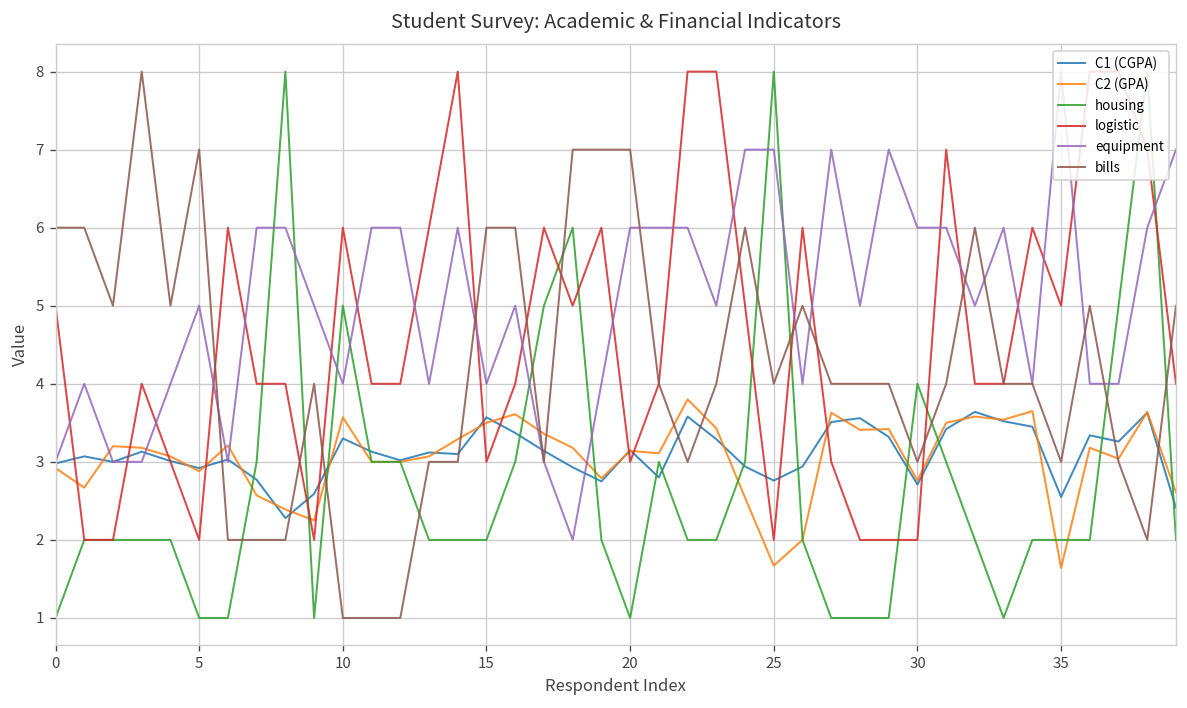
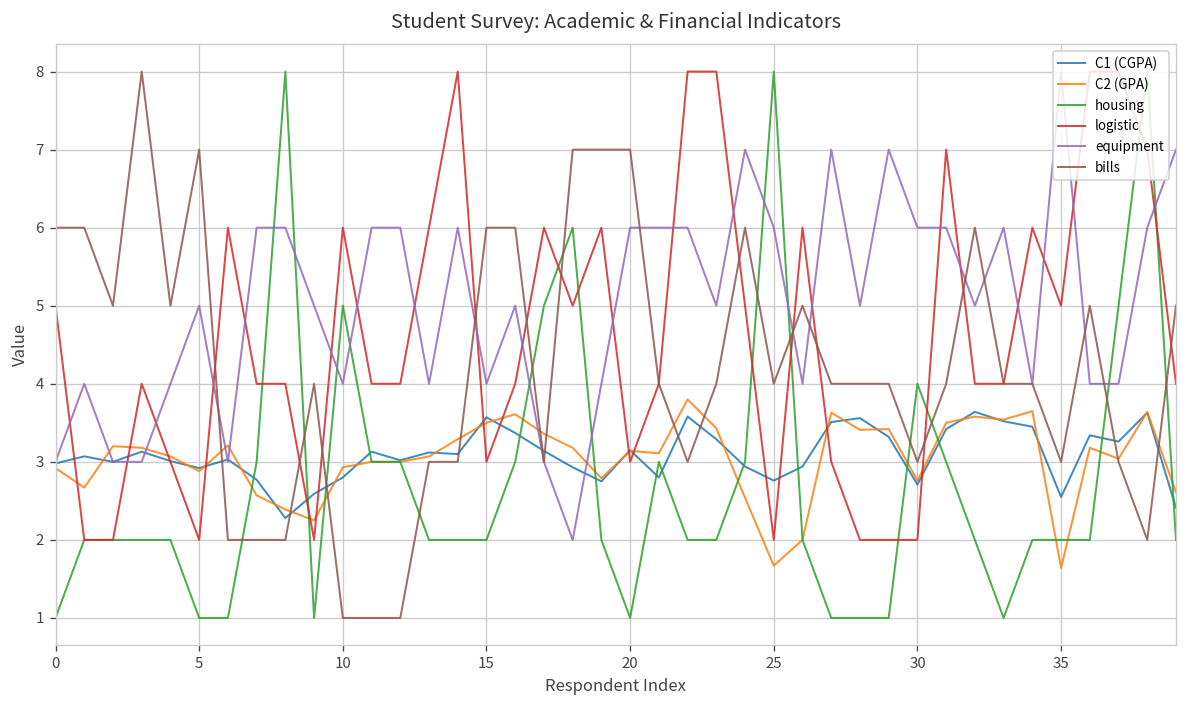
C1 (CGPA), 10: 3.3 -> 2.8
C2 (GPA), 10: 3.6 -> 2.9
equipment, 25: 7 -> 6
